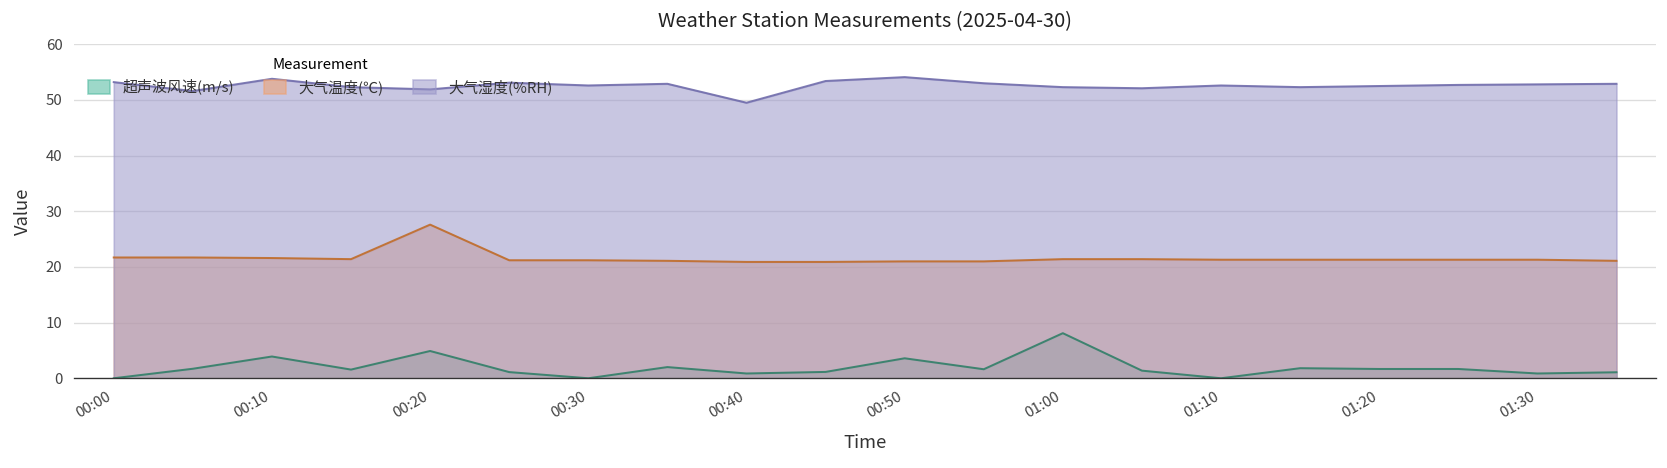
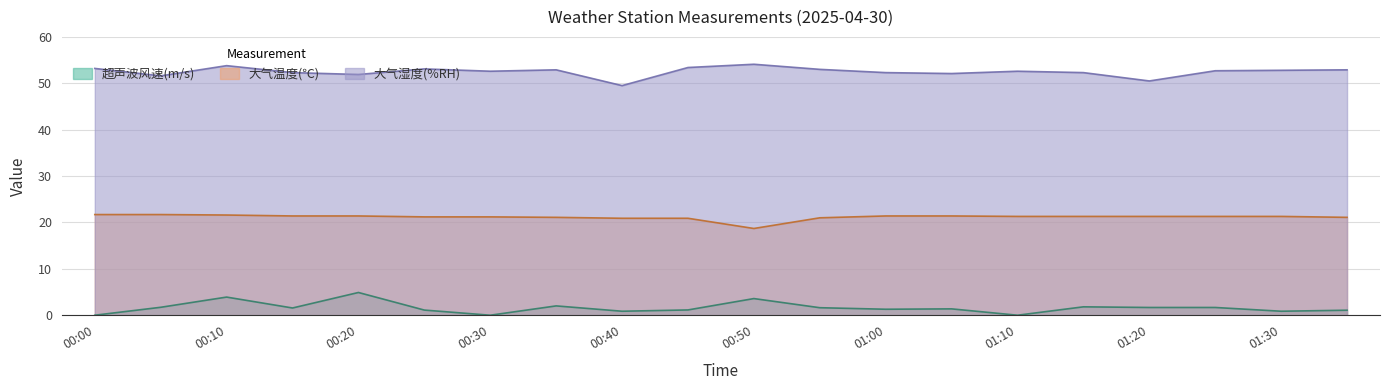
大气温度(℃), 00:20: 28 -> 21
大气温度(℃), 00:50: 21 -> 19
超声波风速(m/s), 01:00: 8 -> 1
大气湿度(%RH), 01:20: 53 -> 51
